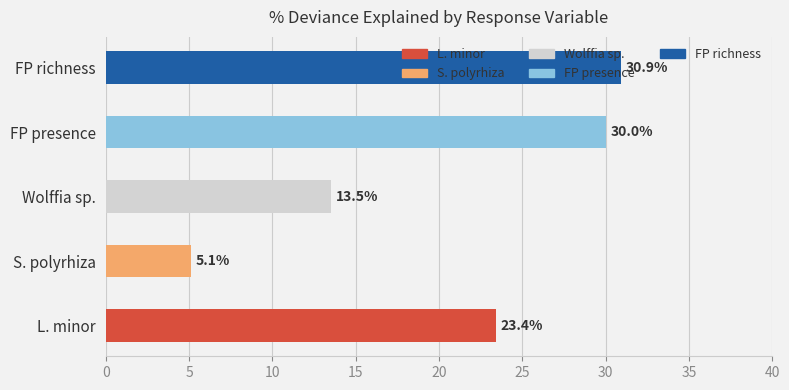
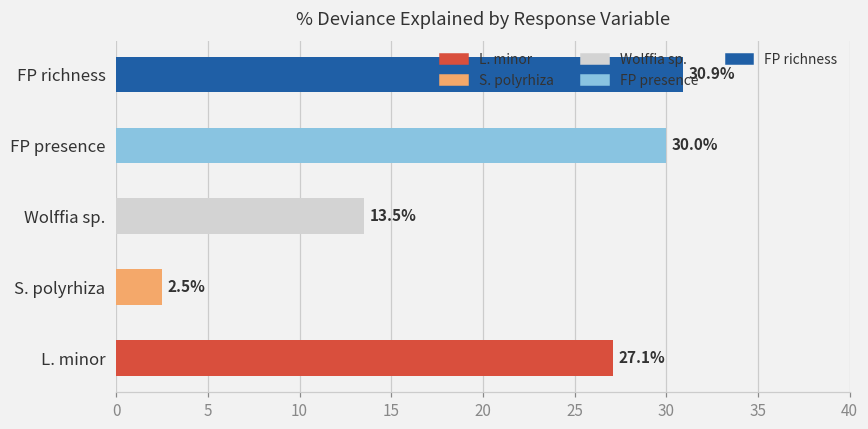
S. polyrhiza: 5.1% -> 2.5%
L. minor: 23.4% -> 27.1%
